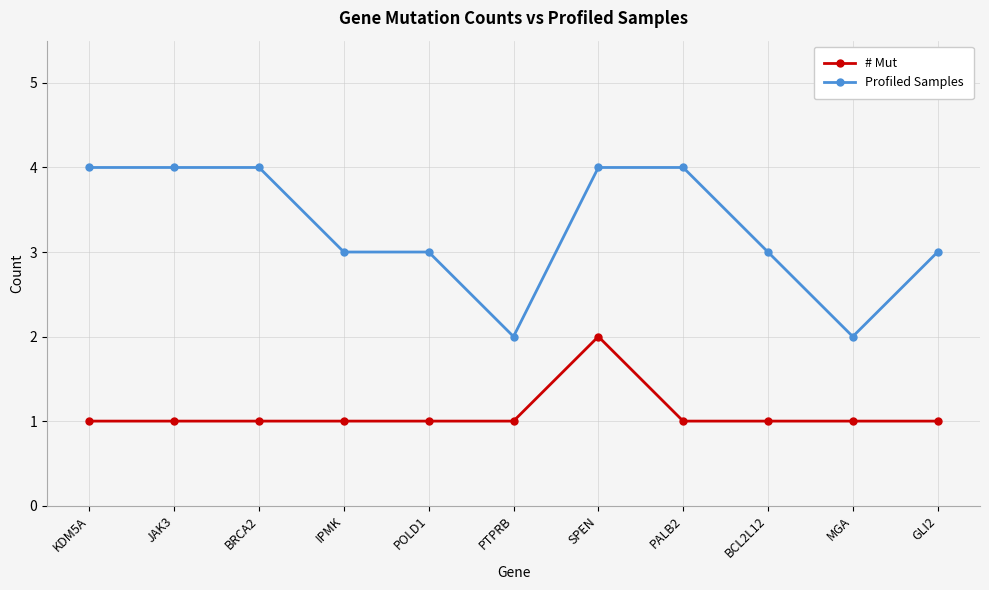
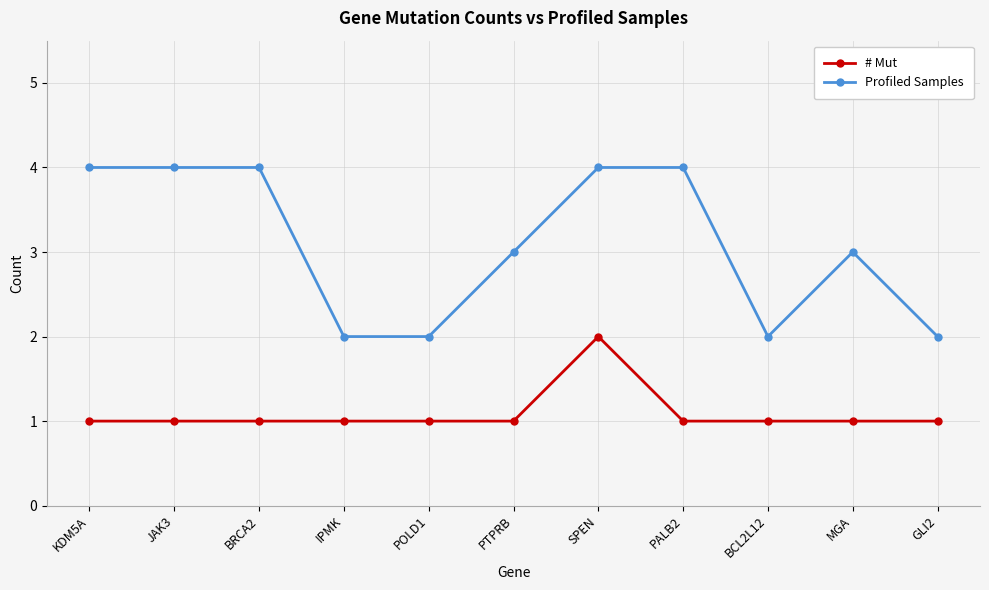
Profiled Samples, IPMK: 3 -> 2
Profiled Samples, POLD1: 3 -> 2
Profiled Samples, PTPRB: 2 -> 3
Profiled Samples, BCL2L12: 3 -> 2
Profiled Samples, MGA: 2 -> 3
Profiled Samples, GLI2: 3 -> 2
